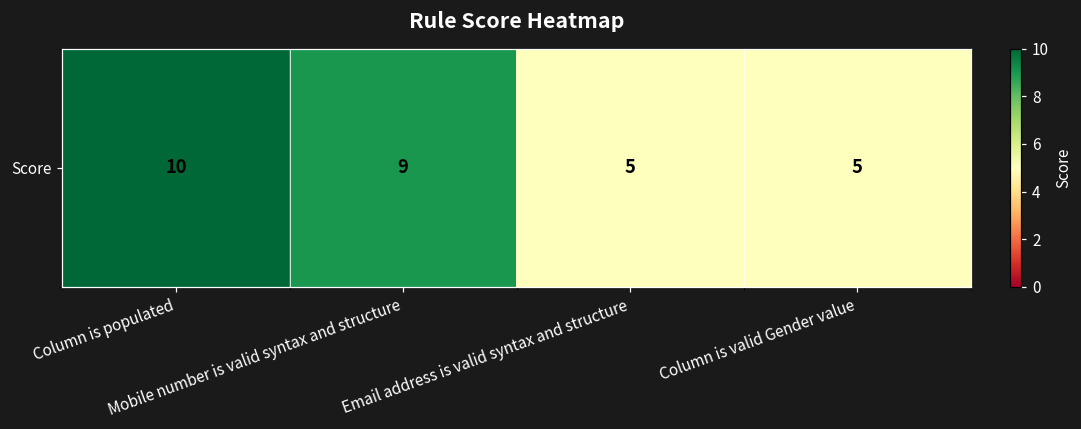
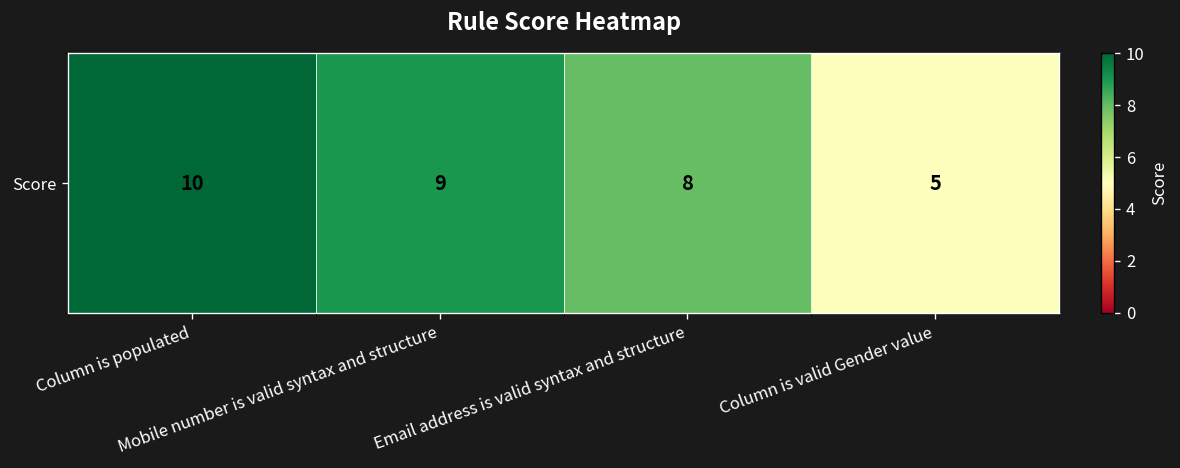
Score, Email address is valid syntax and structure: 5 -> 8
